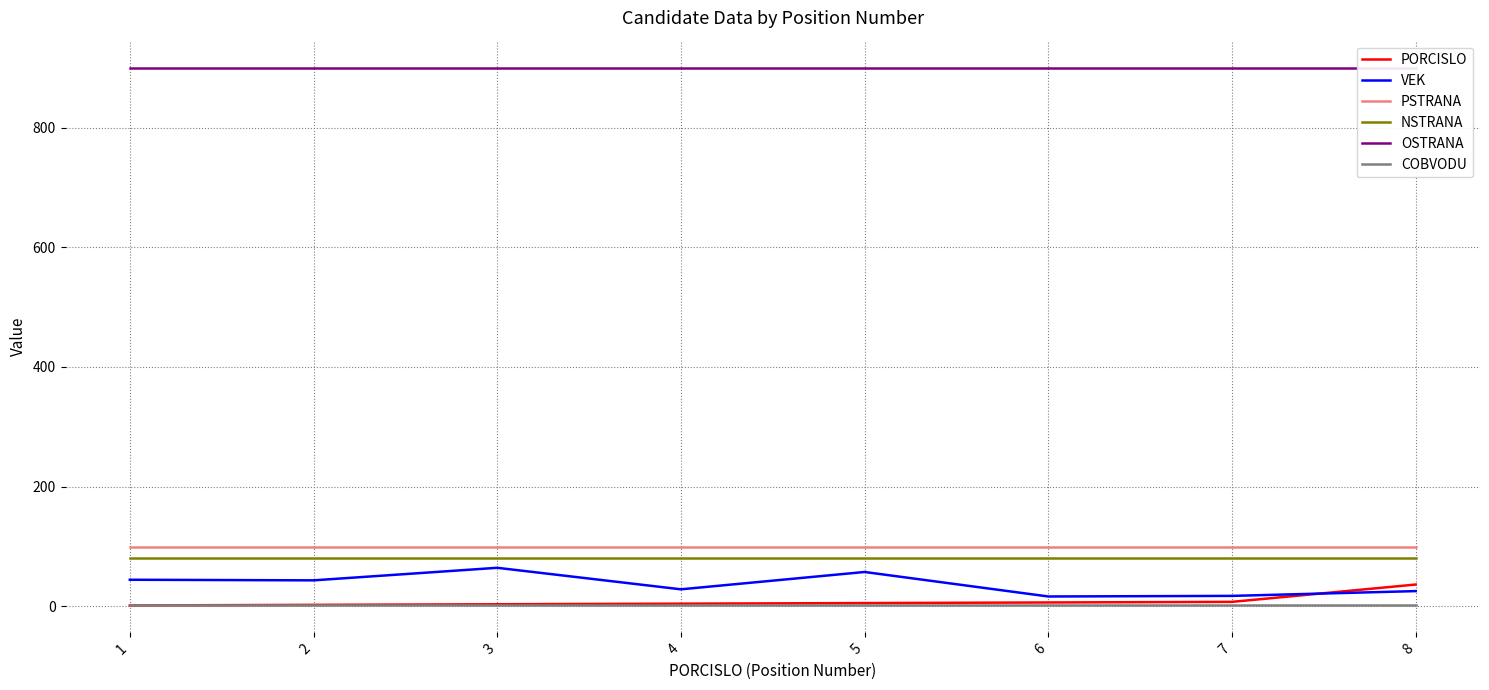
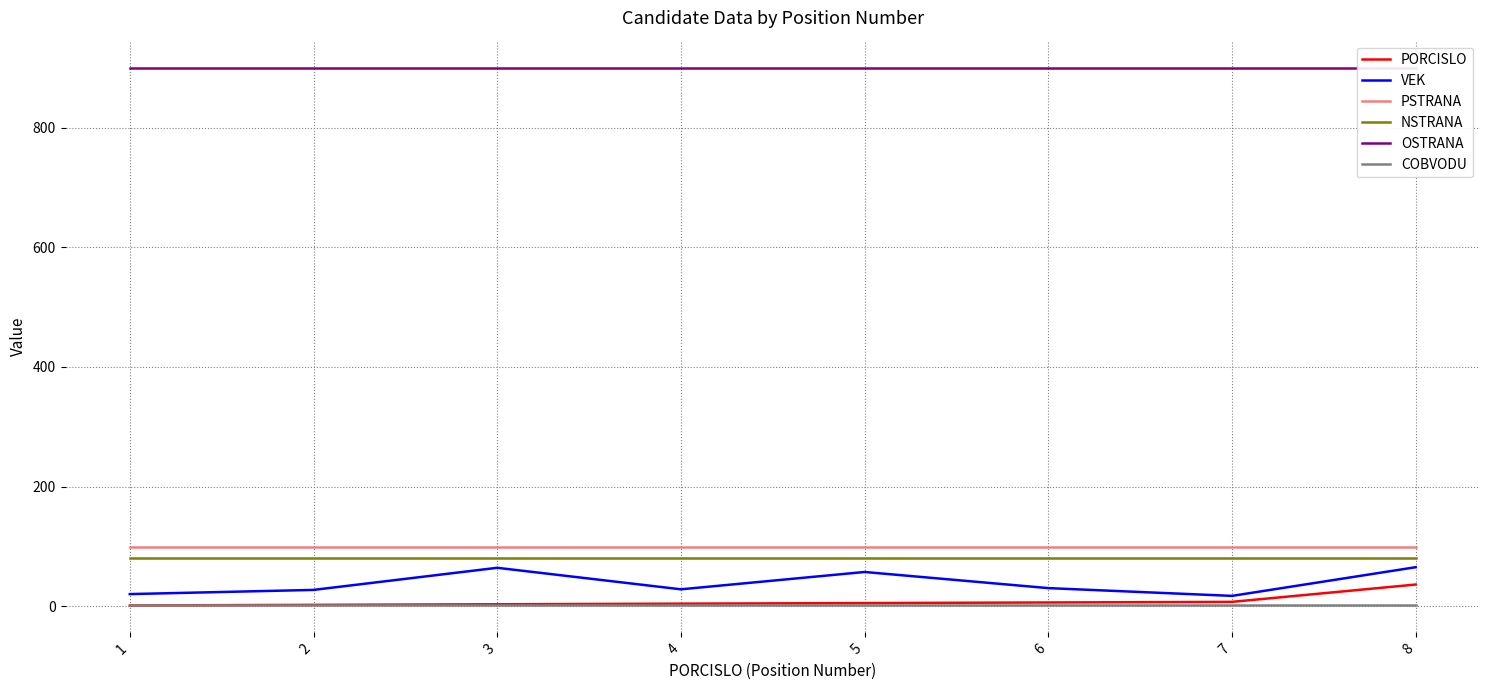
VEK, 1: 40 -> 20
VEK, 2: 40 -> 30
VEK, 6: 20 -> 30
VEK, 8: 30 -> 70
